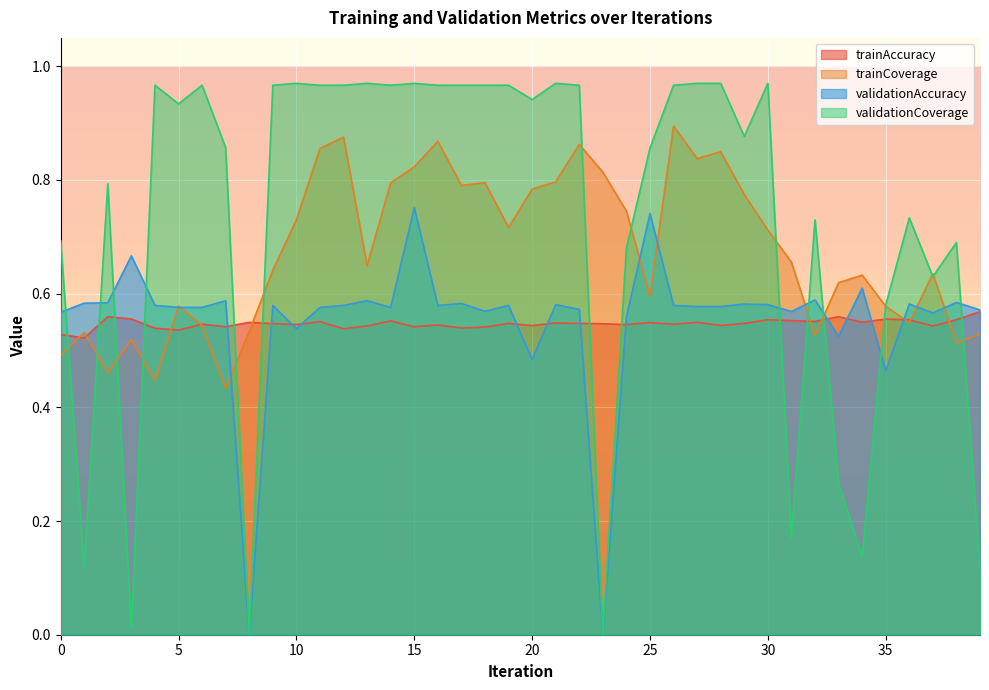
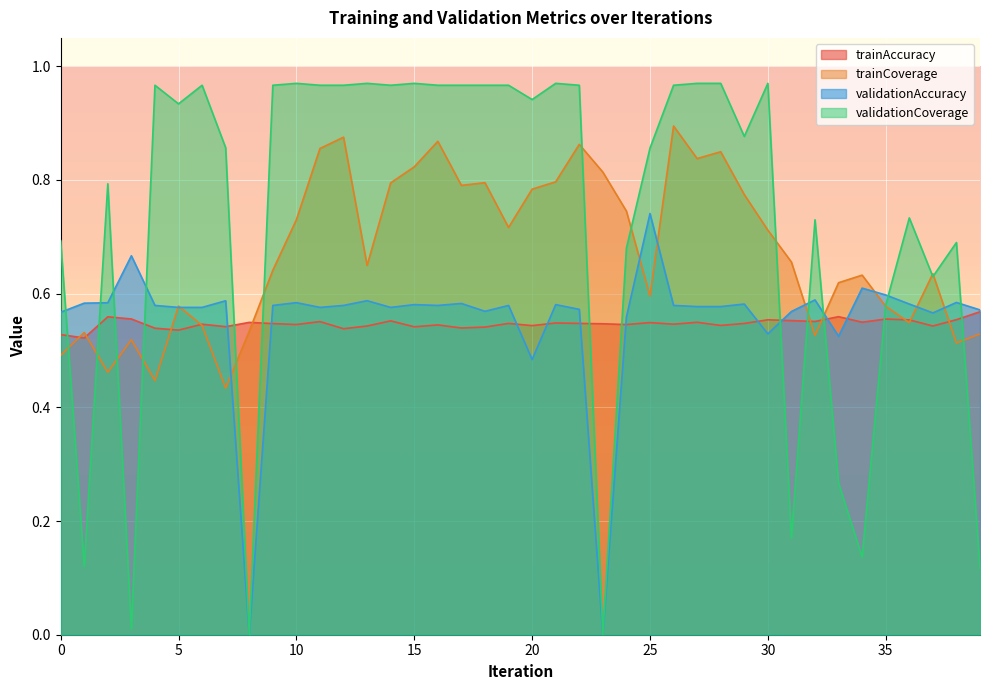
validationAccuracy, 10: 0.54 -> 0.58
validationAccuracy, 15: 0.75 -> 0.58
validationAccuracy, 30: 0.58 -> 0.53
validationAccuracy, 35: 0.46 -> 0.60
